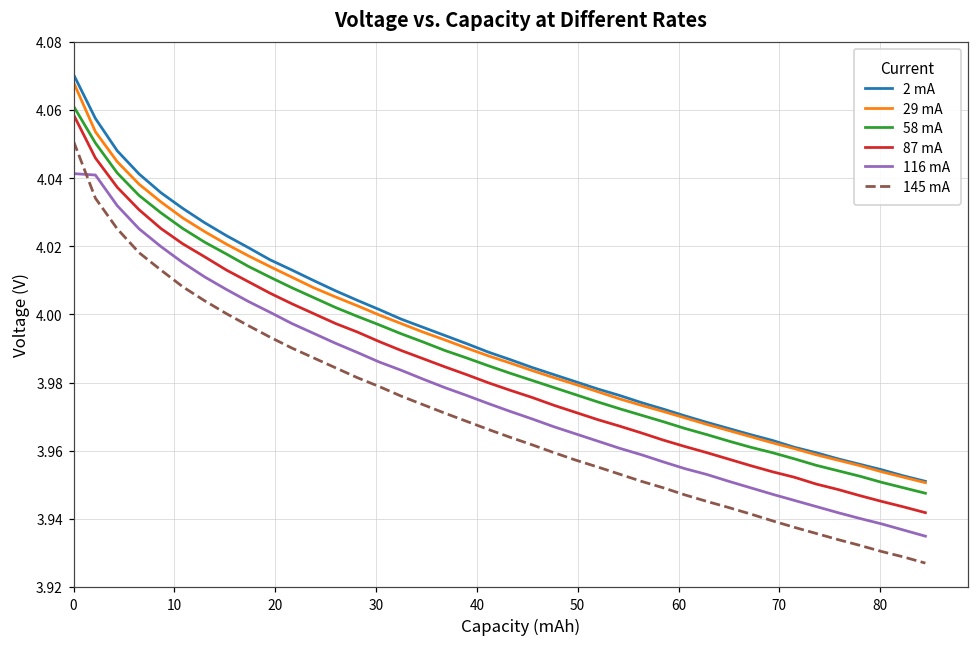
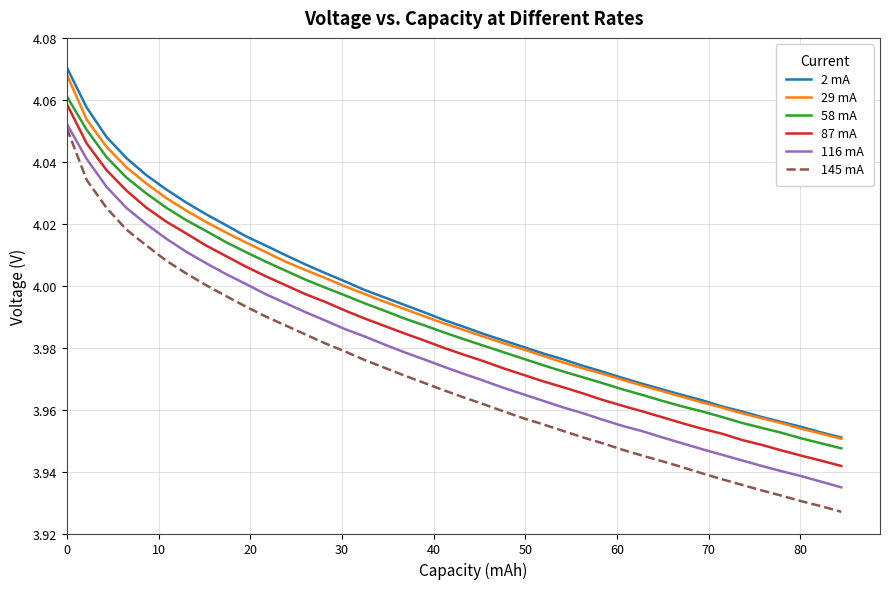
116 mA, 0: 4.041 -> 4.052
